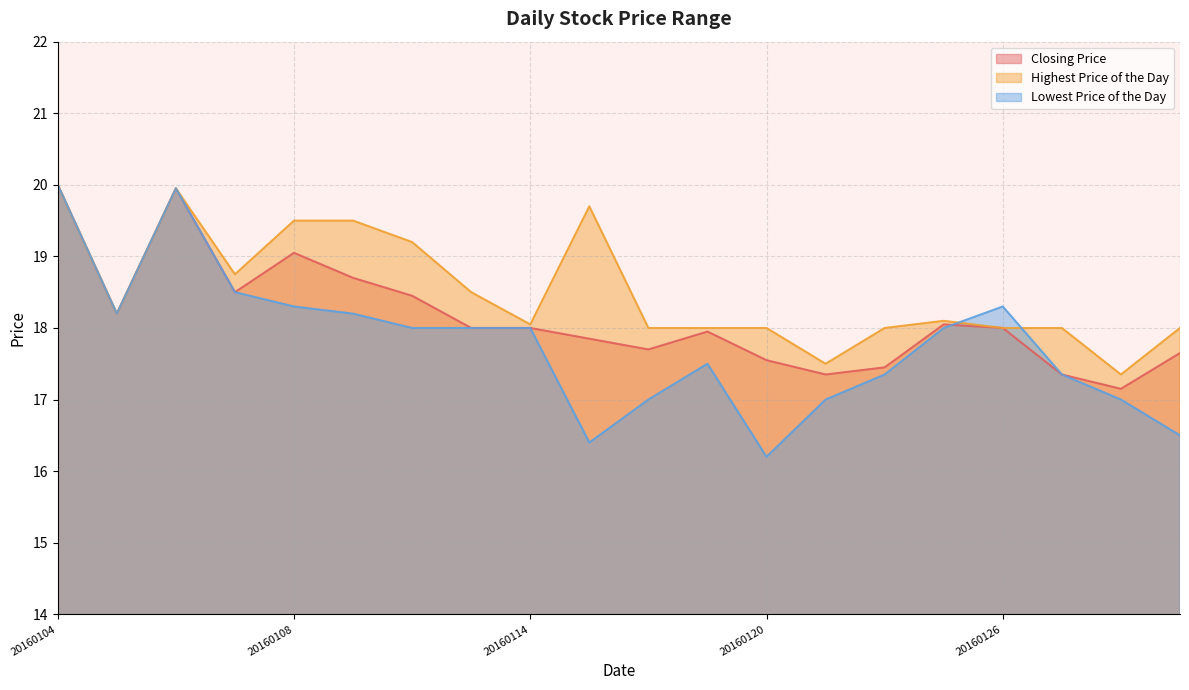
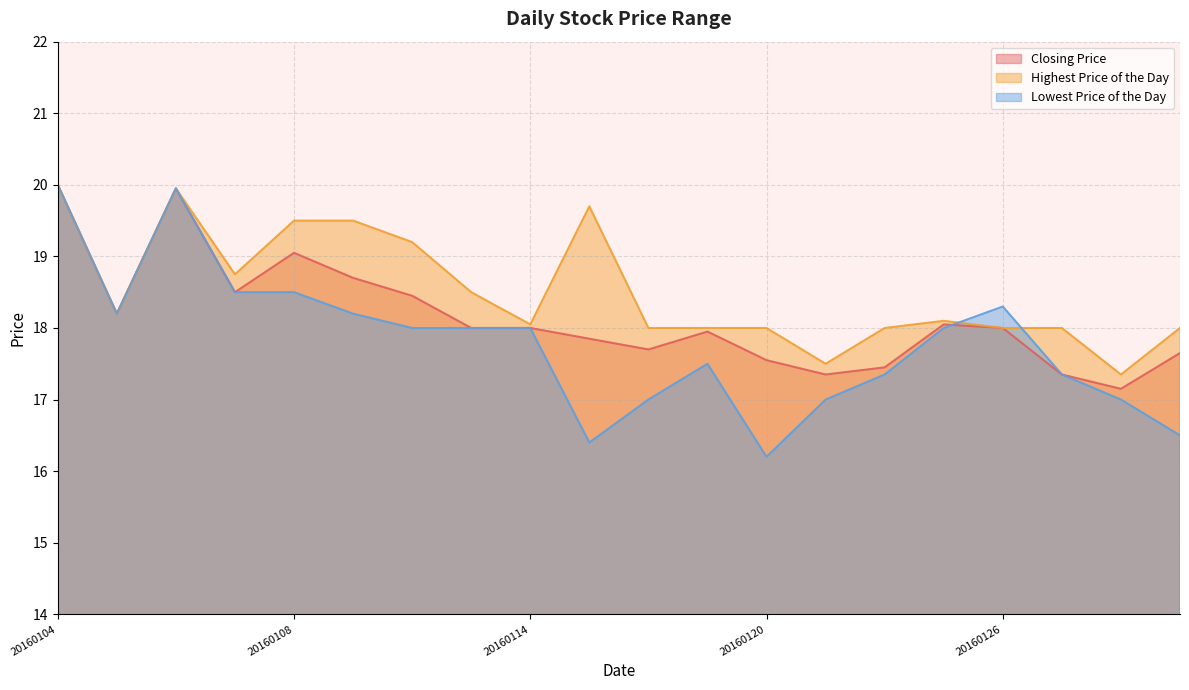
Lowest Price of the Day, 20160108: 18.3 -> 18.5
